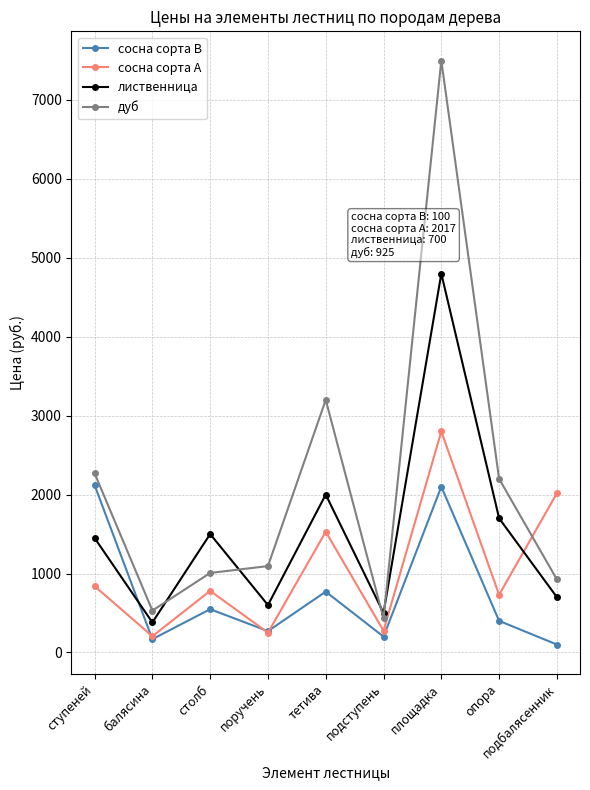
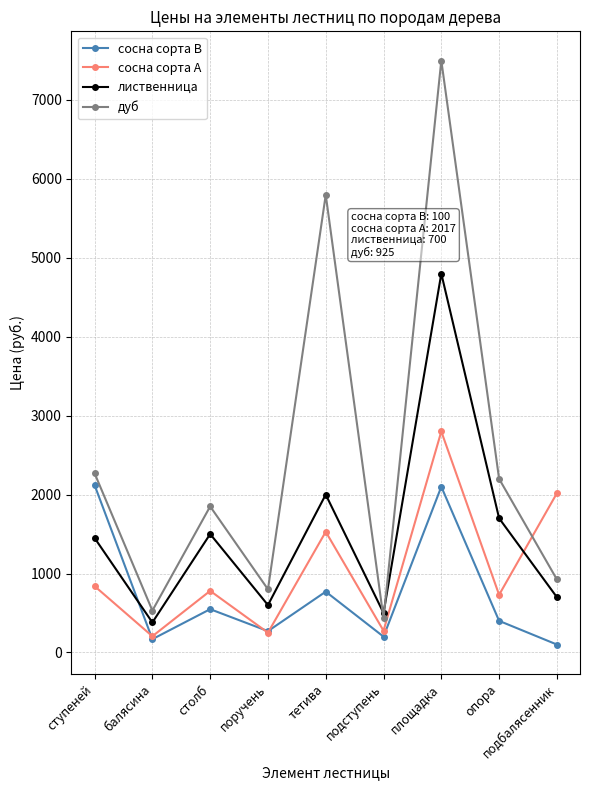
дуб, столб: 1000 -> 1900
дуб, поручень: 1100 -> 800
дуб, тетива: 3200 -> 5800
